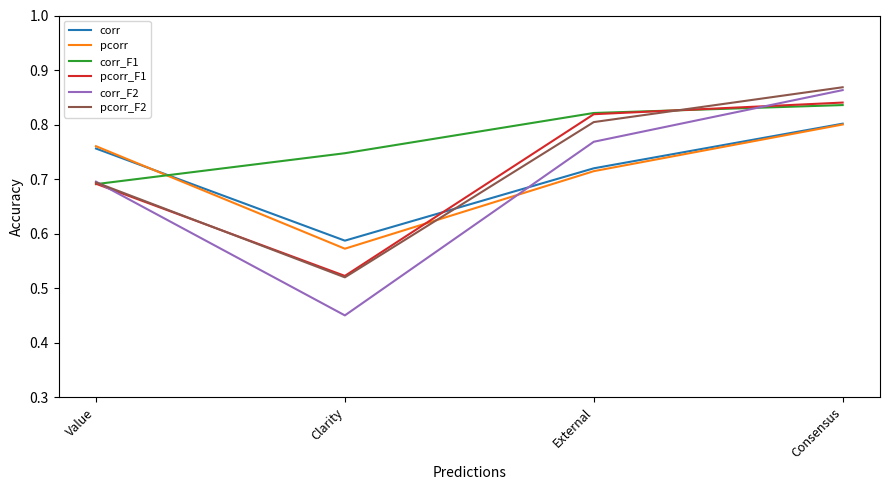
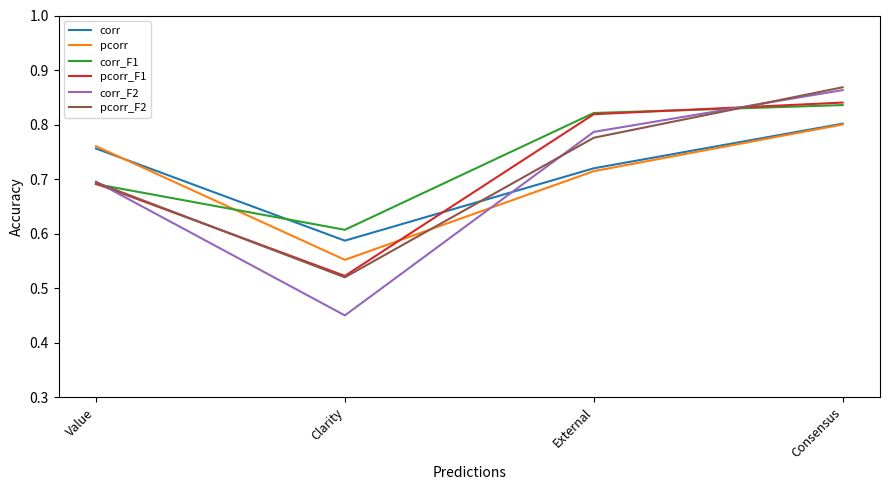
pcorr, Clarity: 0.57 -> 0.55
corr_F1, Clarity: 0.75 -> 0.61
corr_F2, External: 0.77 -> 0.79
pcorr_F2, External: 0.80 -> 0.78
